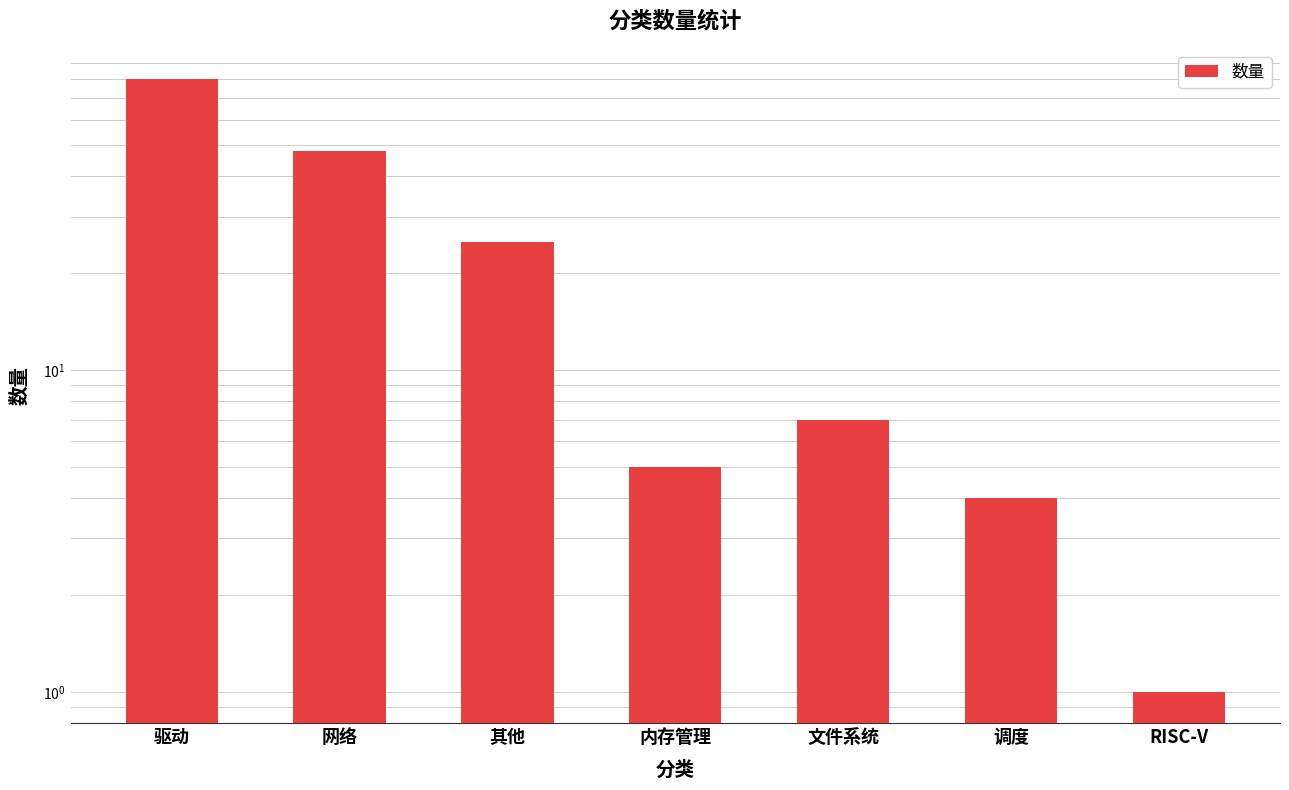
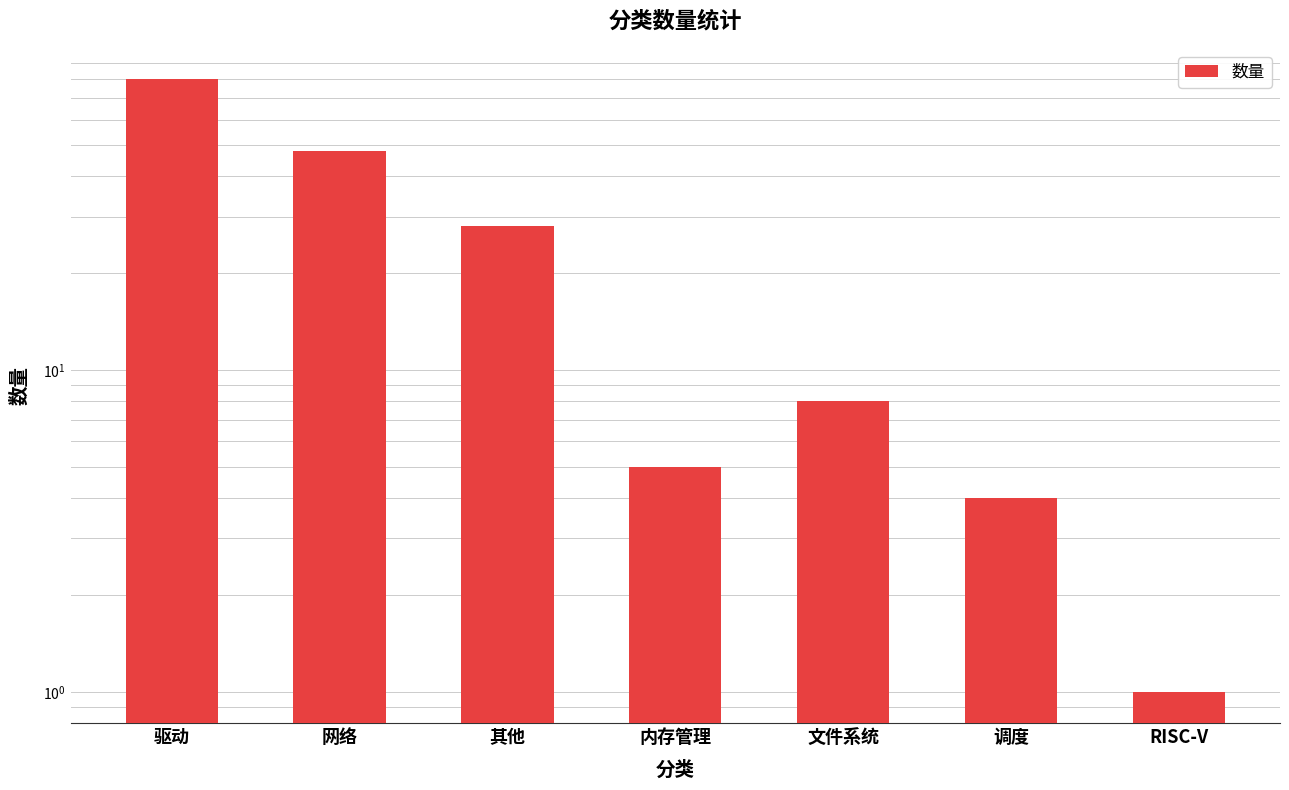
其他: 25 -> 28
文件系统: 7 -> 8
